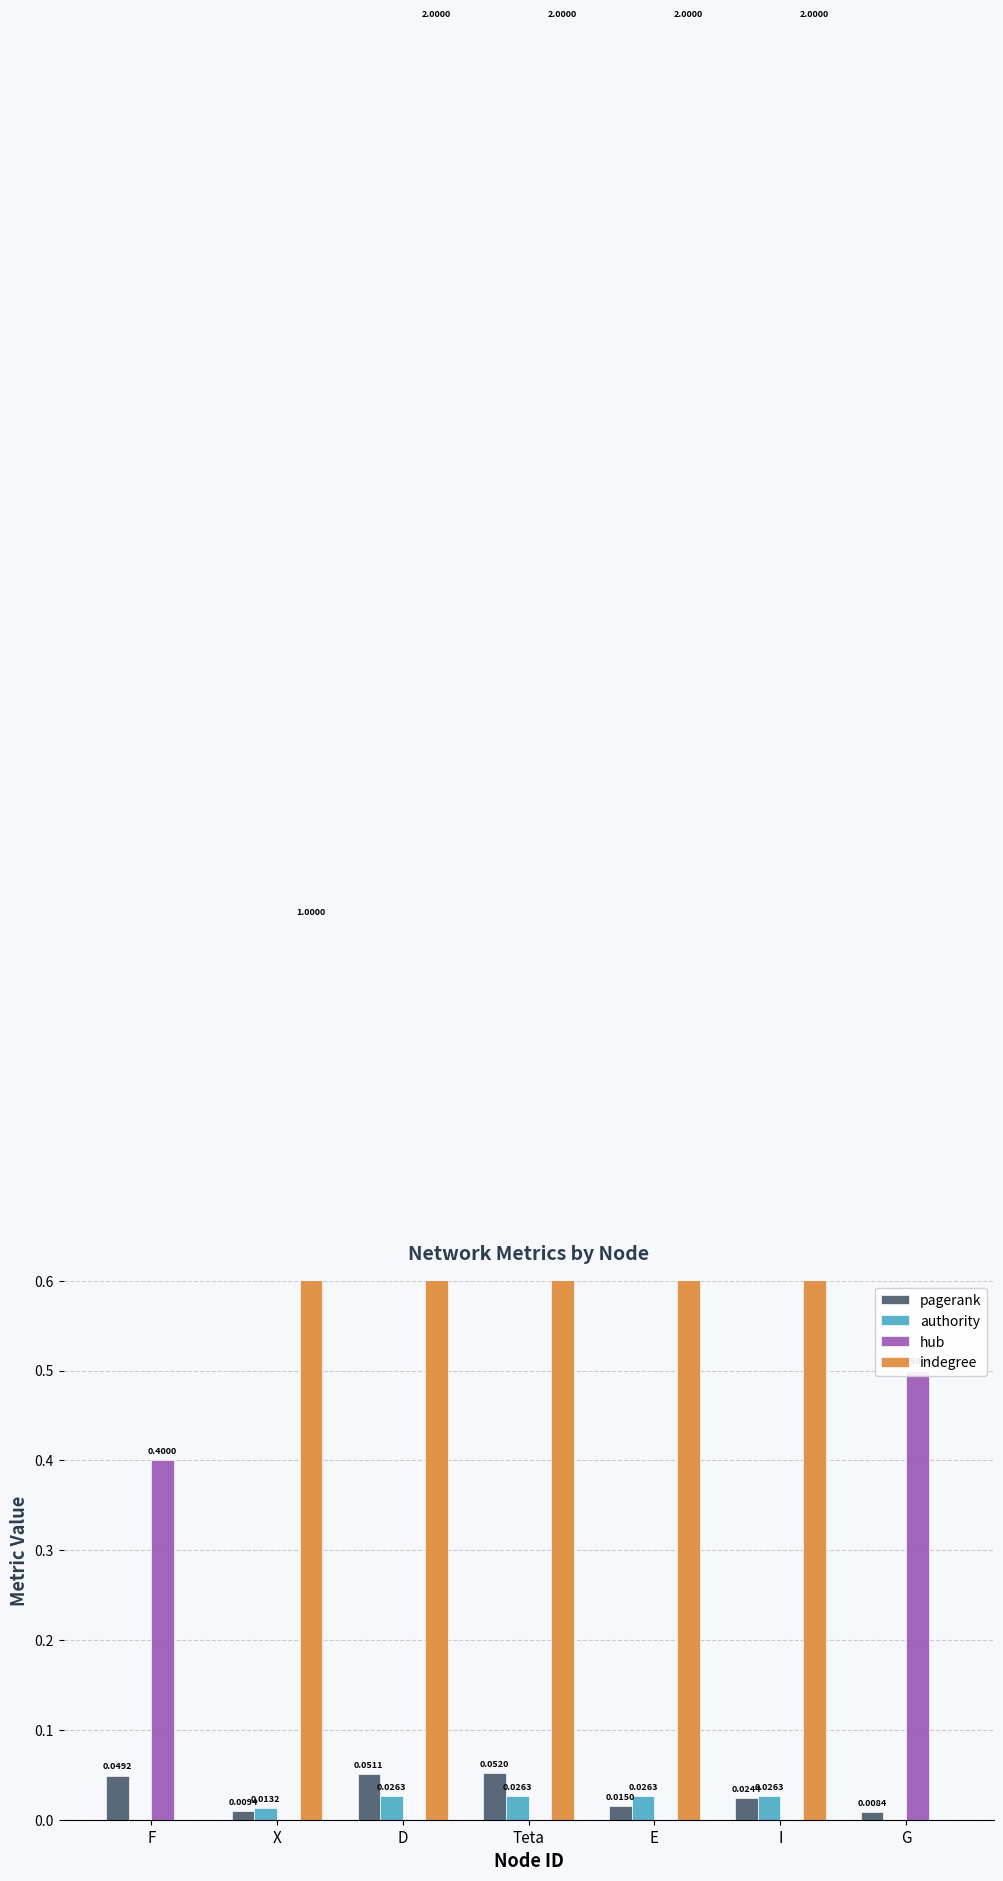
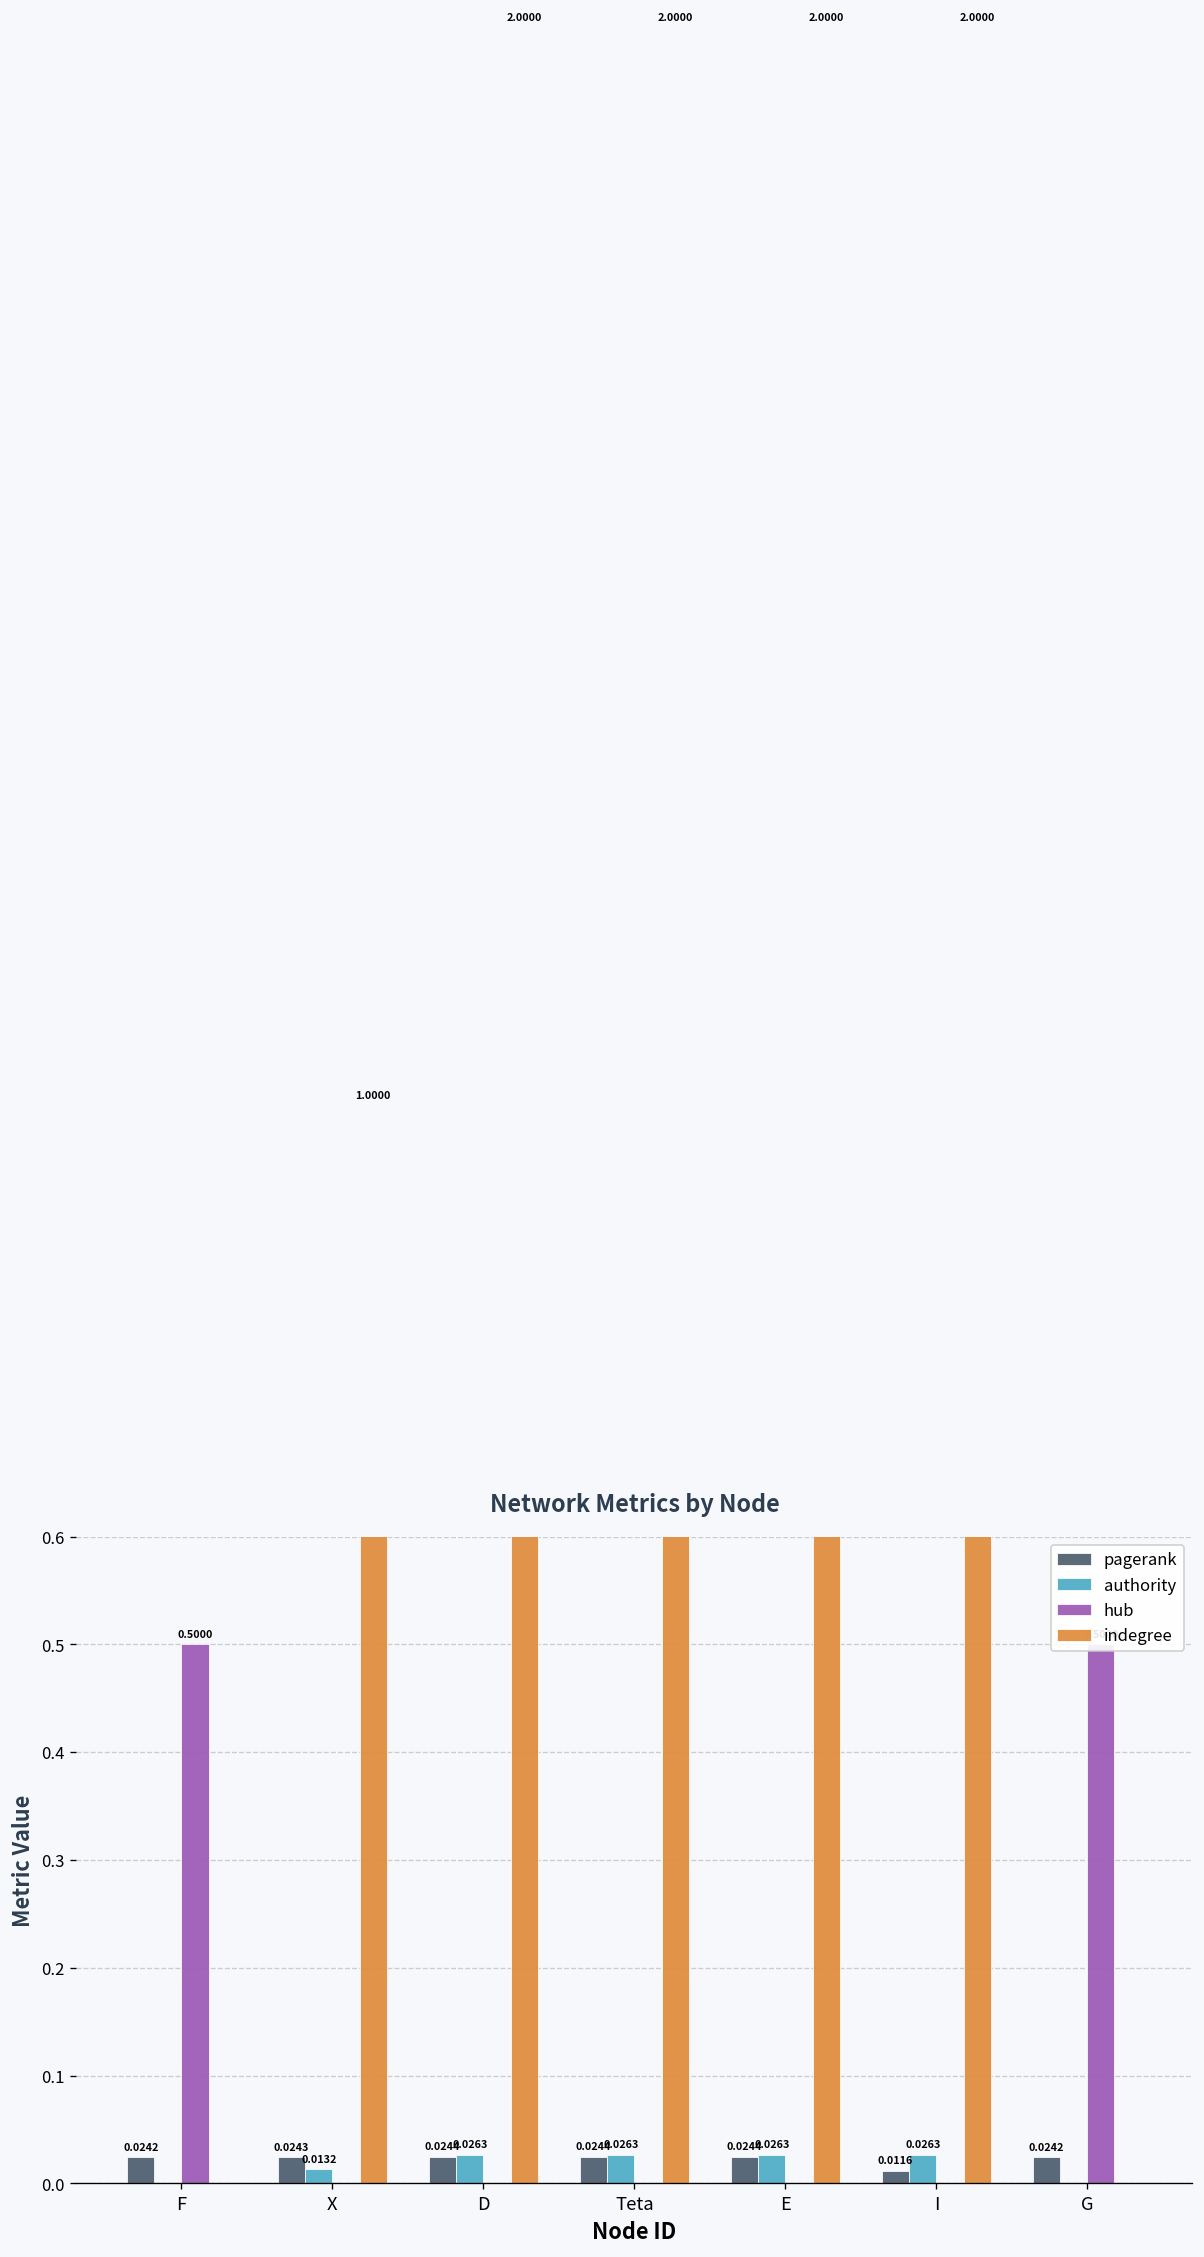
pagerank, F: 0.0492 -> 0.0242
hub, F: 0.4000 -> 0.5000
pagerank, X: 0.0094 -> 0.0243
pagerank, D: 0.0511 -> 0.0244
pagerank, Teta: 0.0520 -> 0.0244
pagerank, E: 0.0150 -> 0.0244
pagerank, I: 0.0244 -> 0.0116
pagerank, G: 0.0084 -> 0.0242
